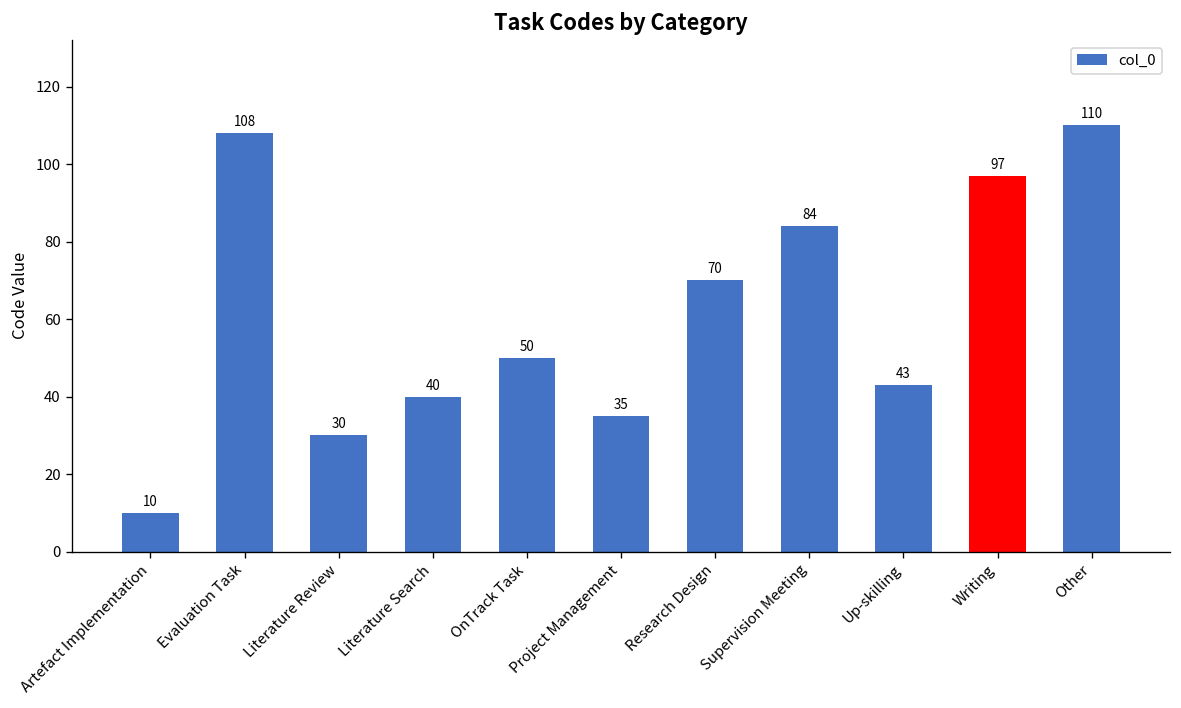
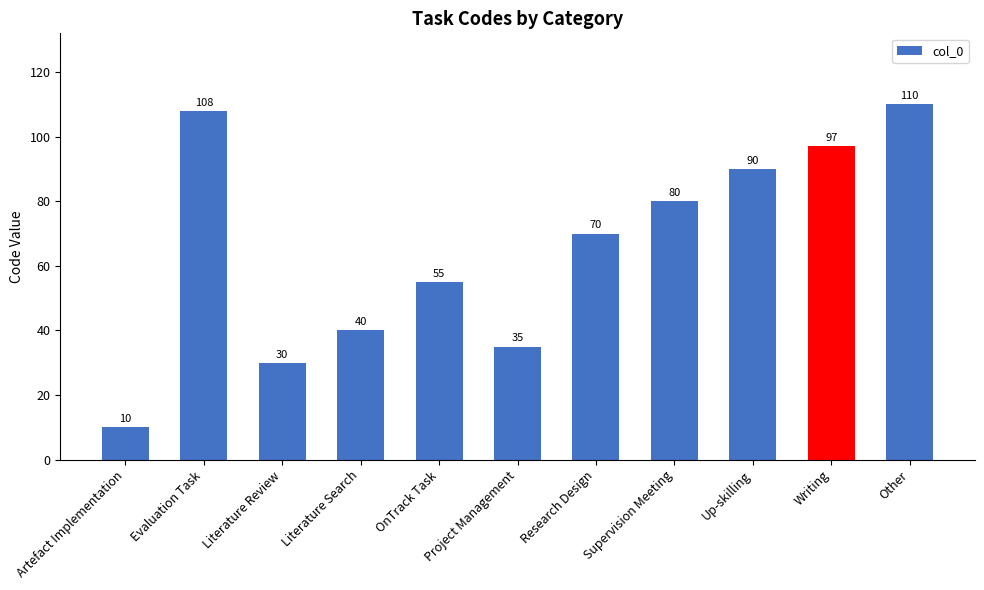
OnTrack Task: 50 -> 55
Supervision Meeting: 84 -> 80
Up-skilling: 43 -> 90
